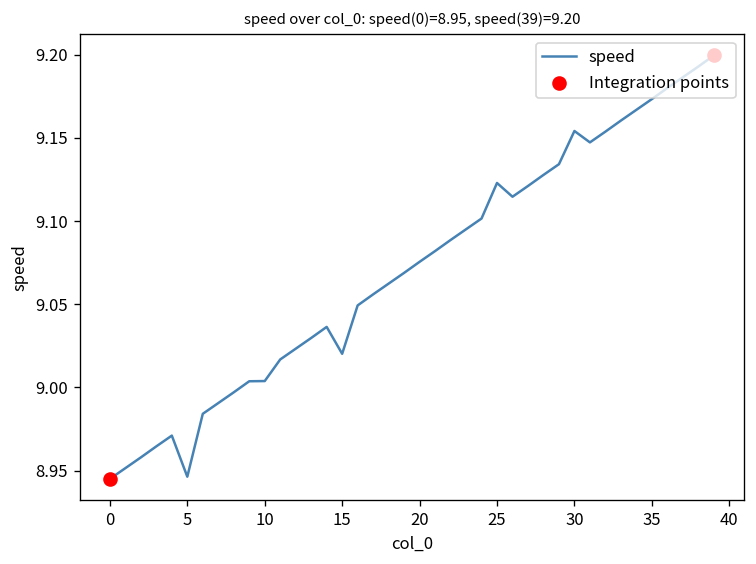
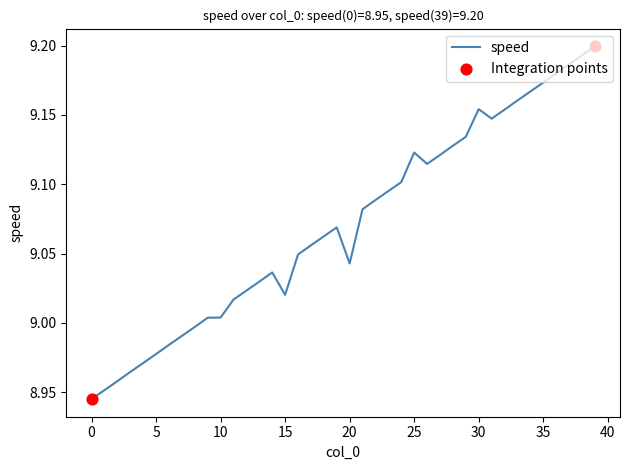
speed, 5: 8.946 -> 8.977
speed, 20: 9.076 -> 9.043
